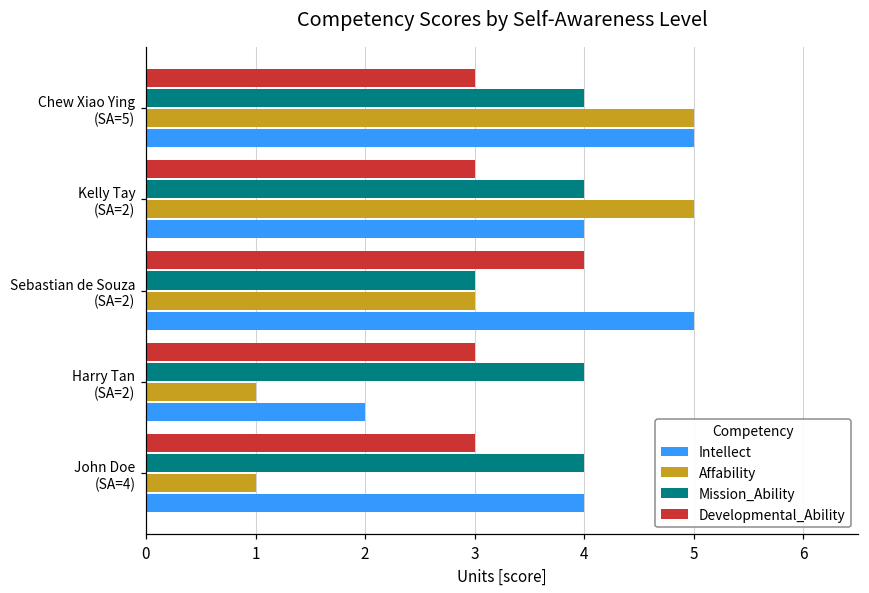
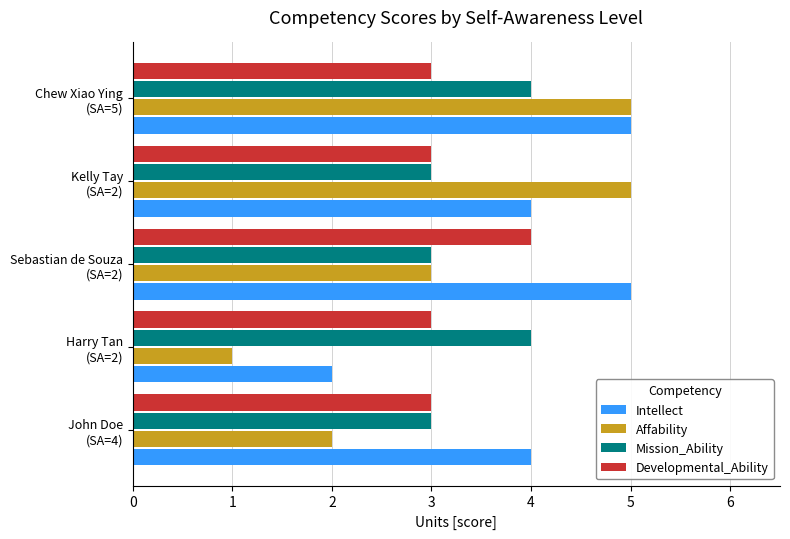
Mission_Ability, Kelly Tay (SA=2): 4 -> 3
Mission_Ability, John Doe (SA=4): 4 -> 3
Affability, John Doe (SA=4): 1 -> 2
